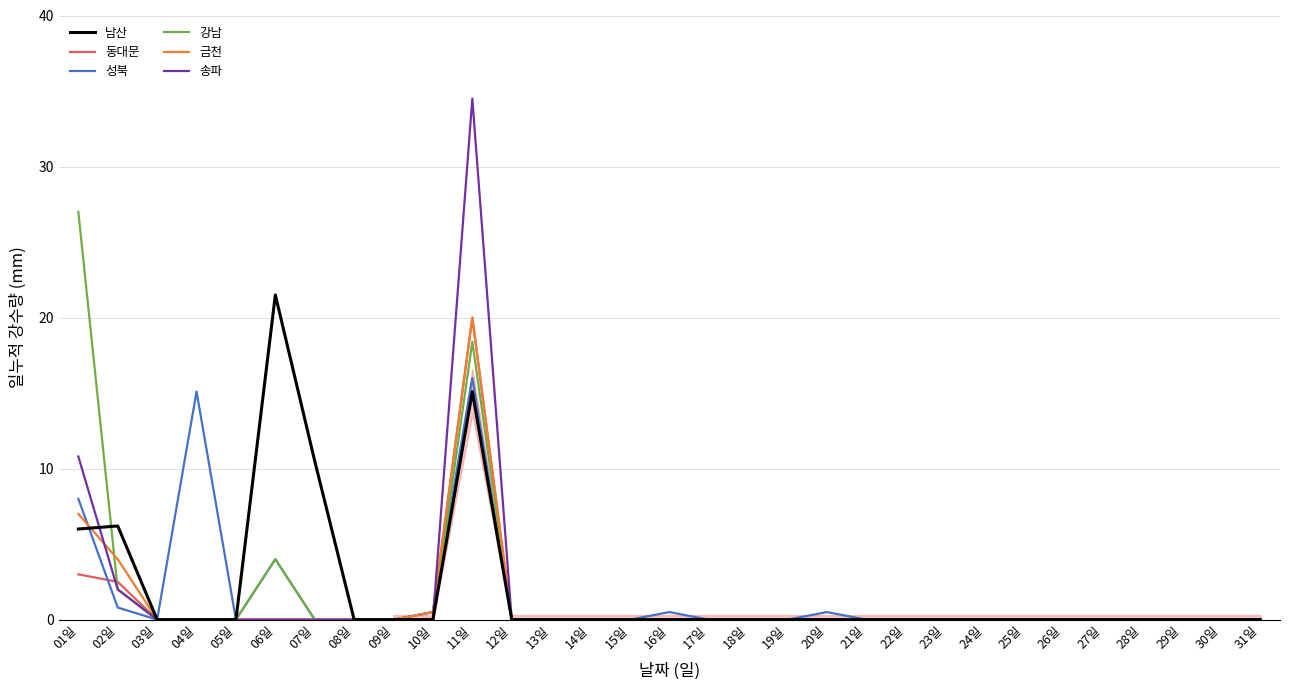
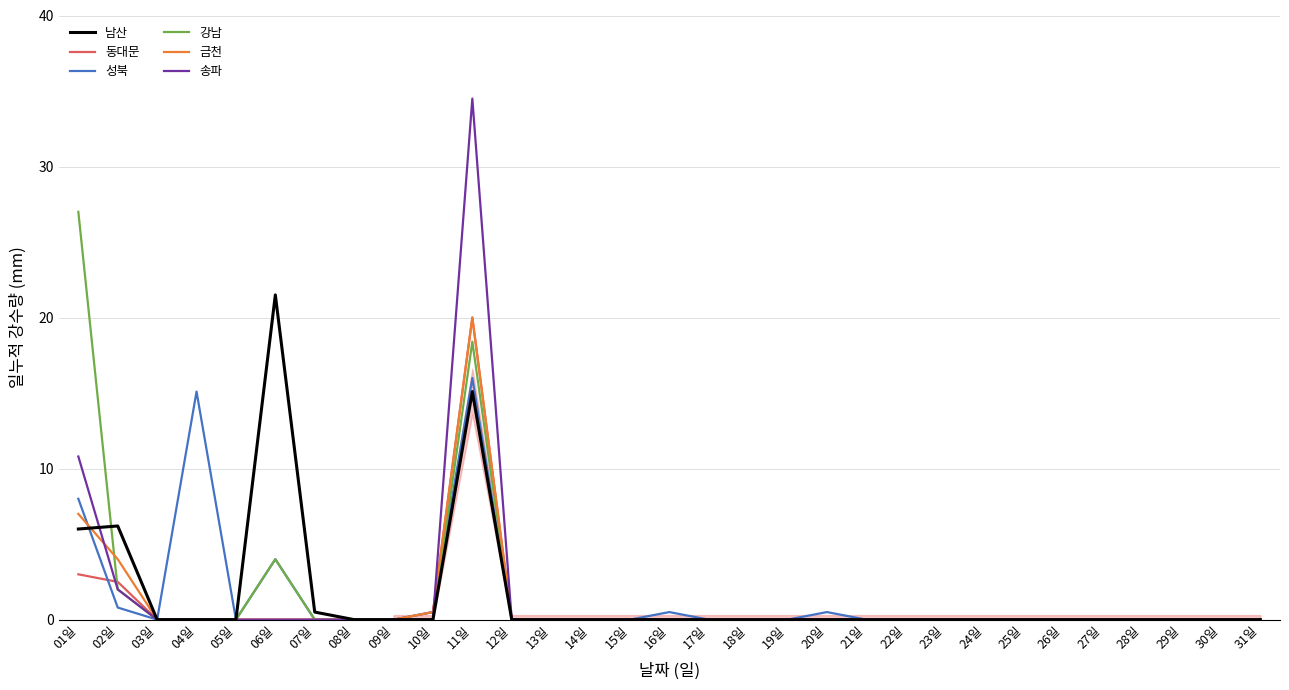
남산, 07일: 10.5 -> 0.5
